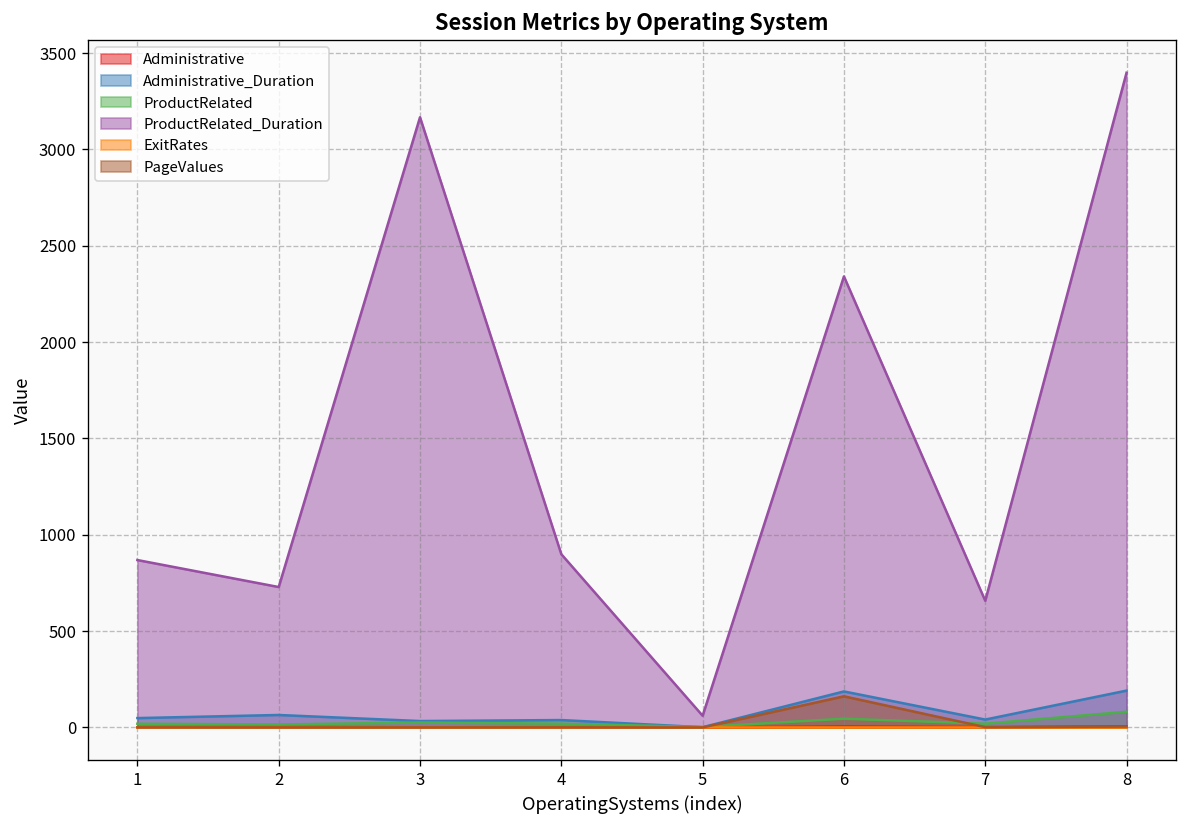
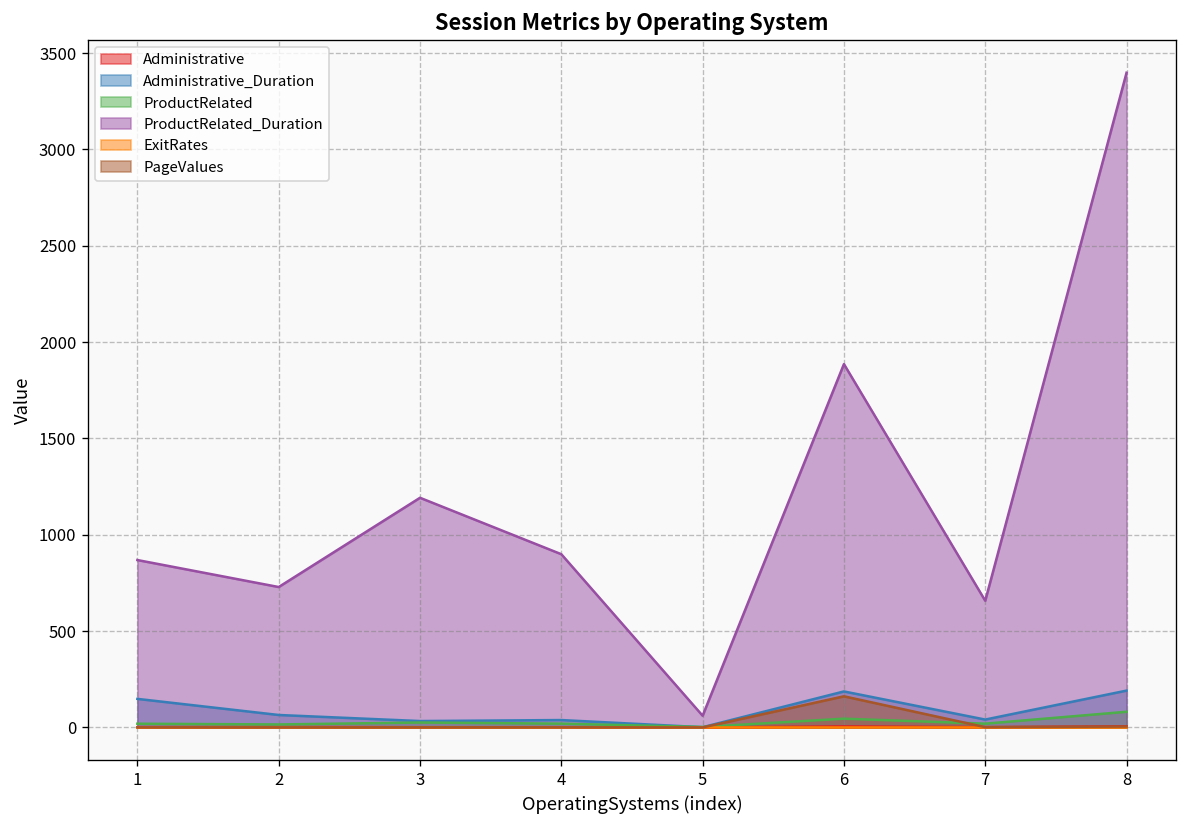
Administrative_Duration, 1: 50 -> 150
ProductRelated_Duration, 3: 3170 -> 1190
ProductRelated_Duration, 6: 2340 -> 1890
